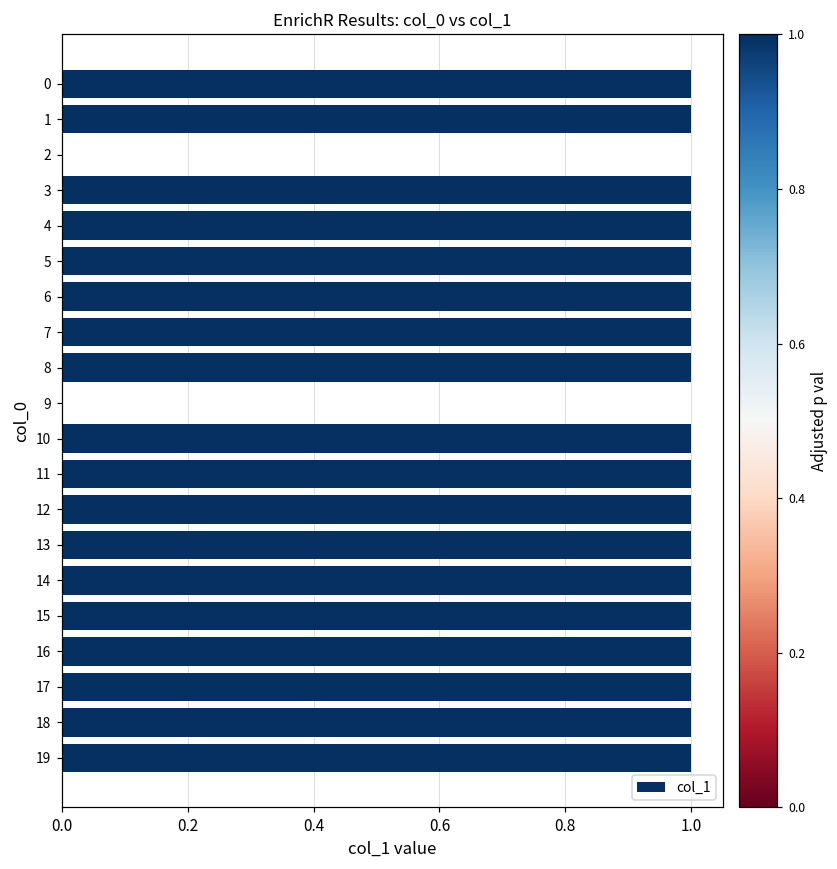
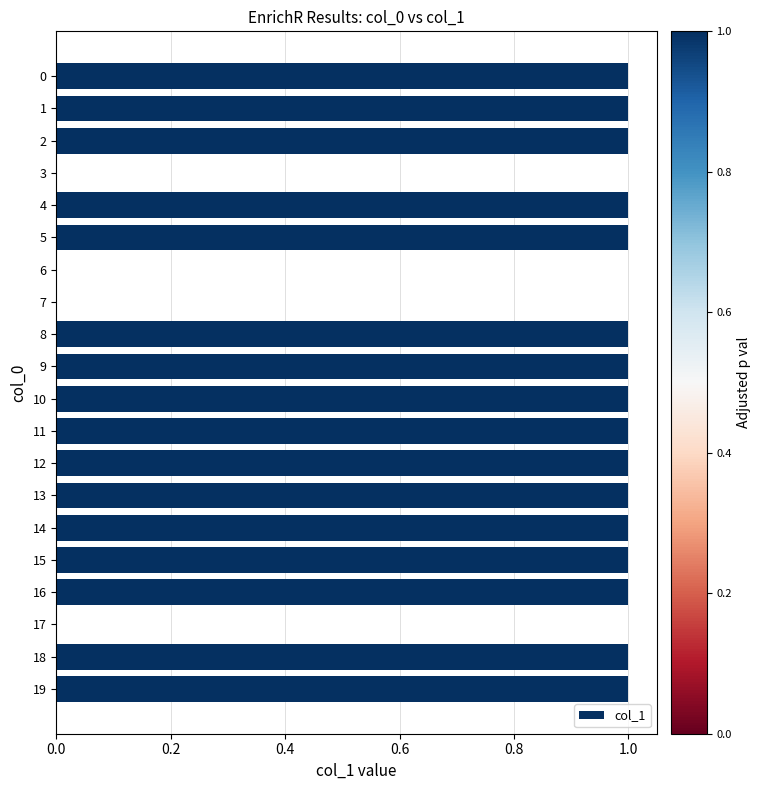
2: 0 -> 1
3: 1 -> 0
6: 1 -> 0
7: 1 -> 0
9: 0 -> 1
17: 1 -> 0
